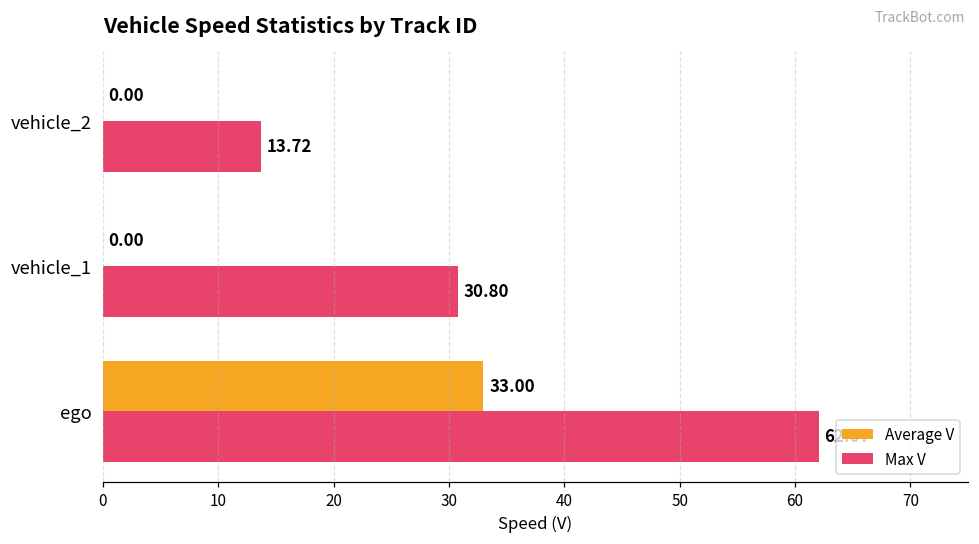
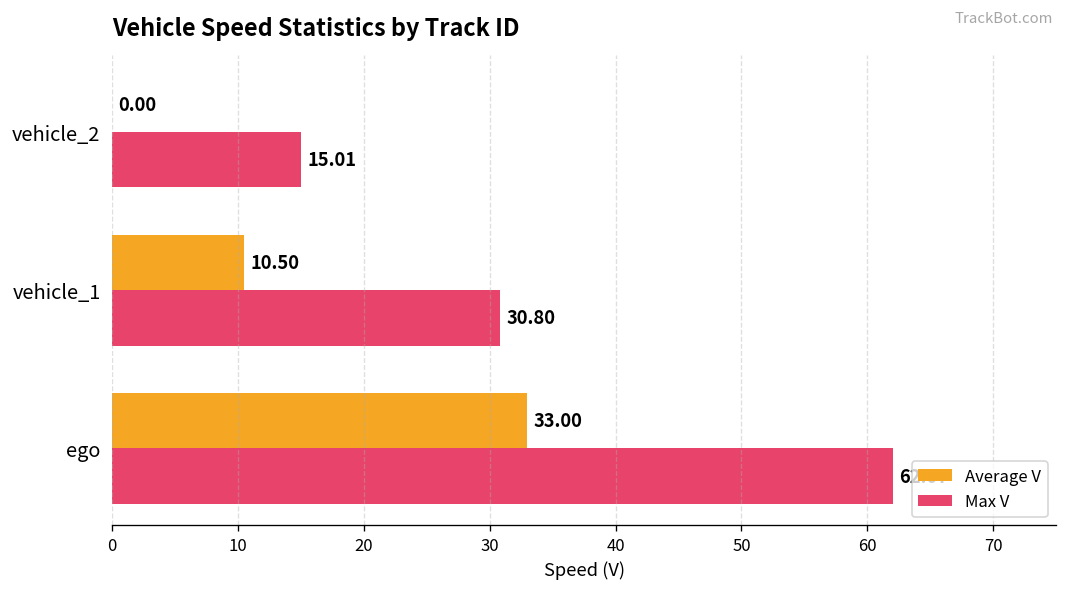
Max V, vehicle_2: 13.72 -> 15.01
Average V, vehicle_1: 0.00 -> 10.50
